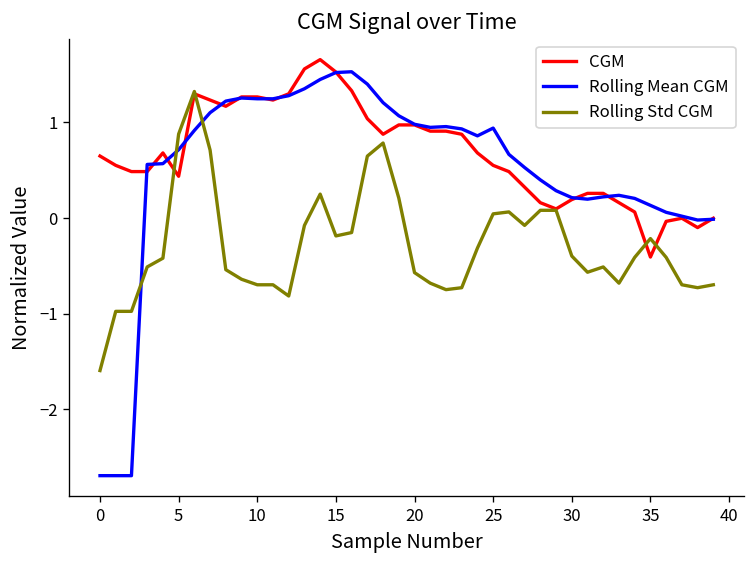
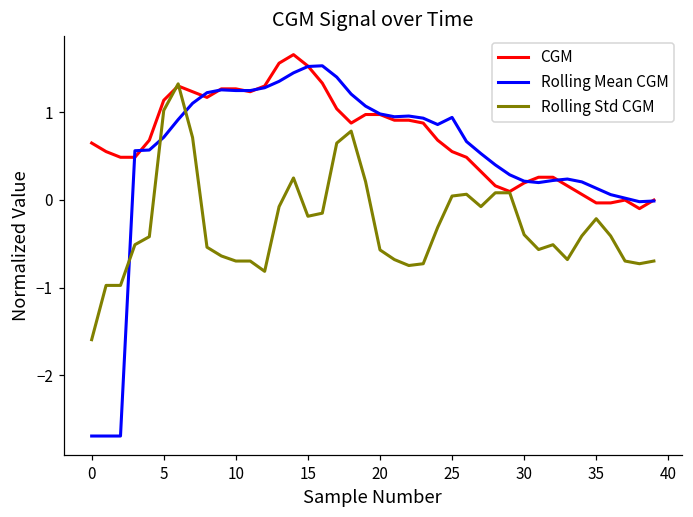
CGM, 5: 0.4 -> 1.1
Rolling Std CGM, 5: 0.9 -> 1.0
CGM, 35: -0.4 -> 0.0
